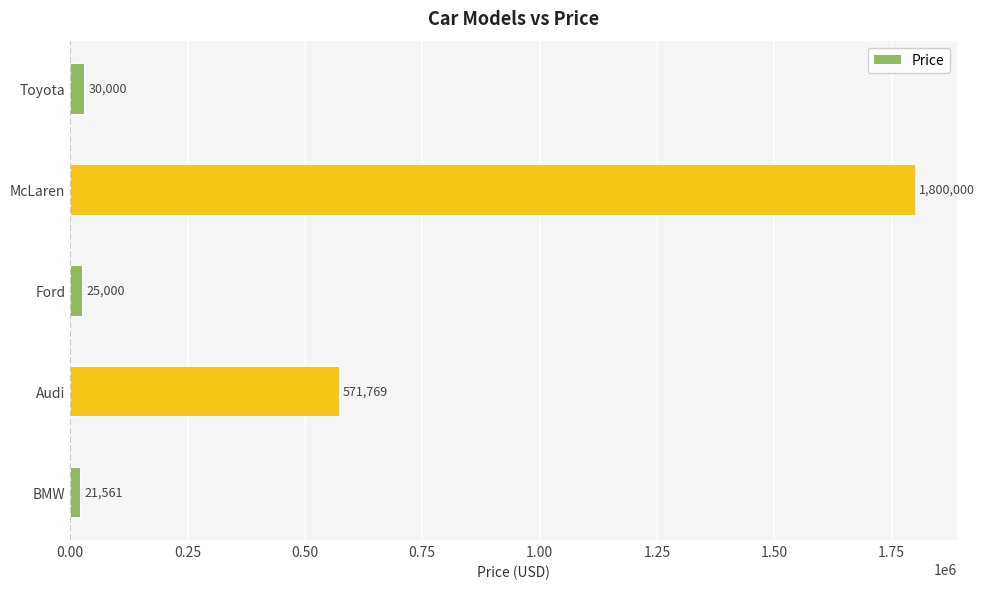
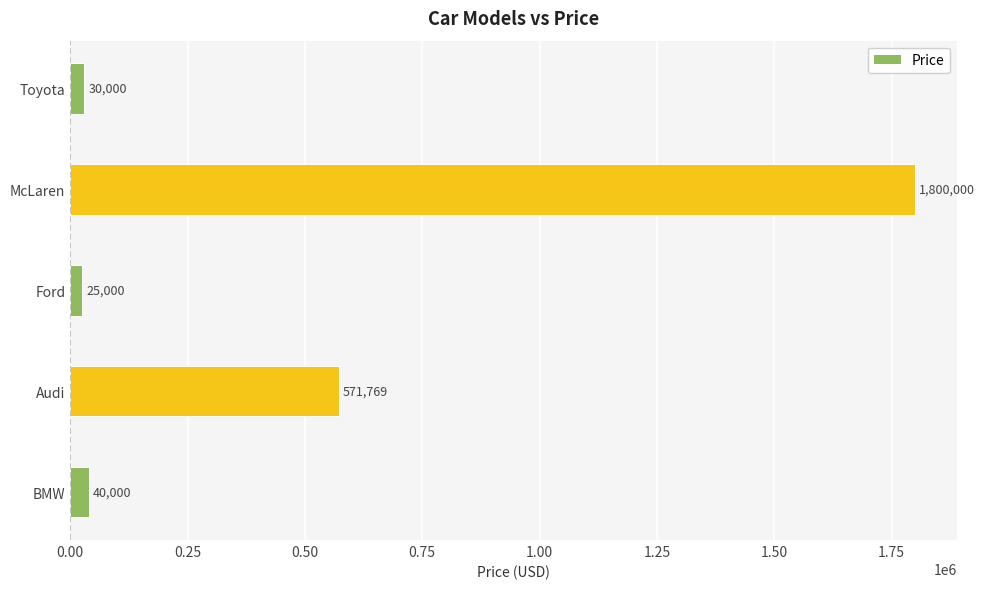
BMW: 21,561 -> 40,000
